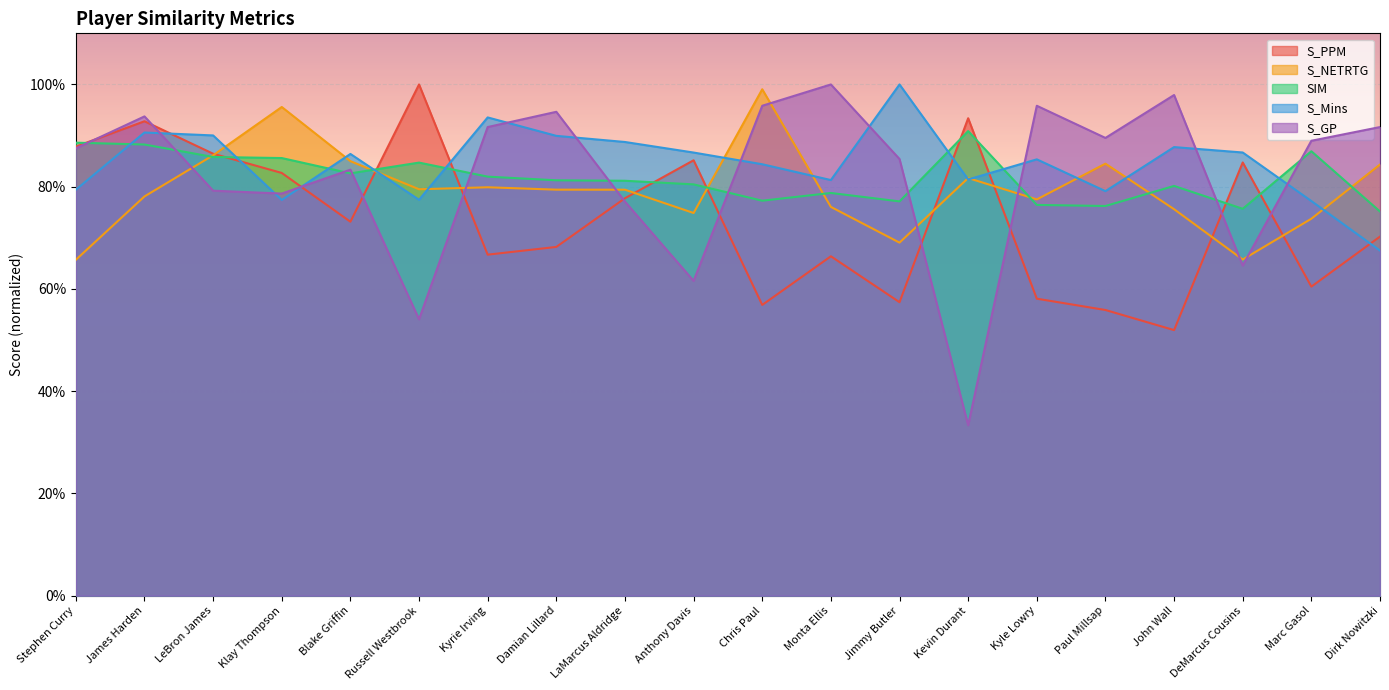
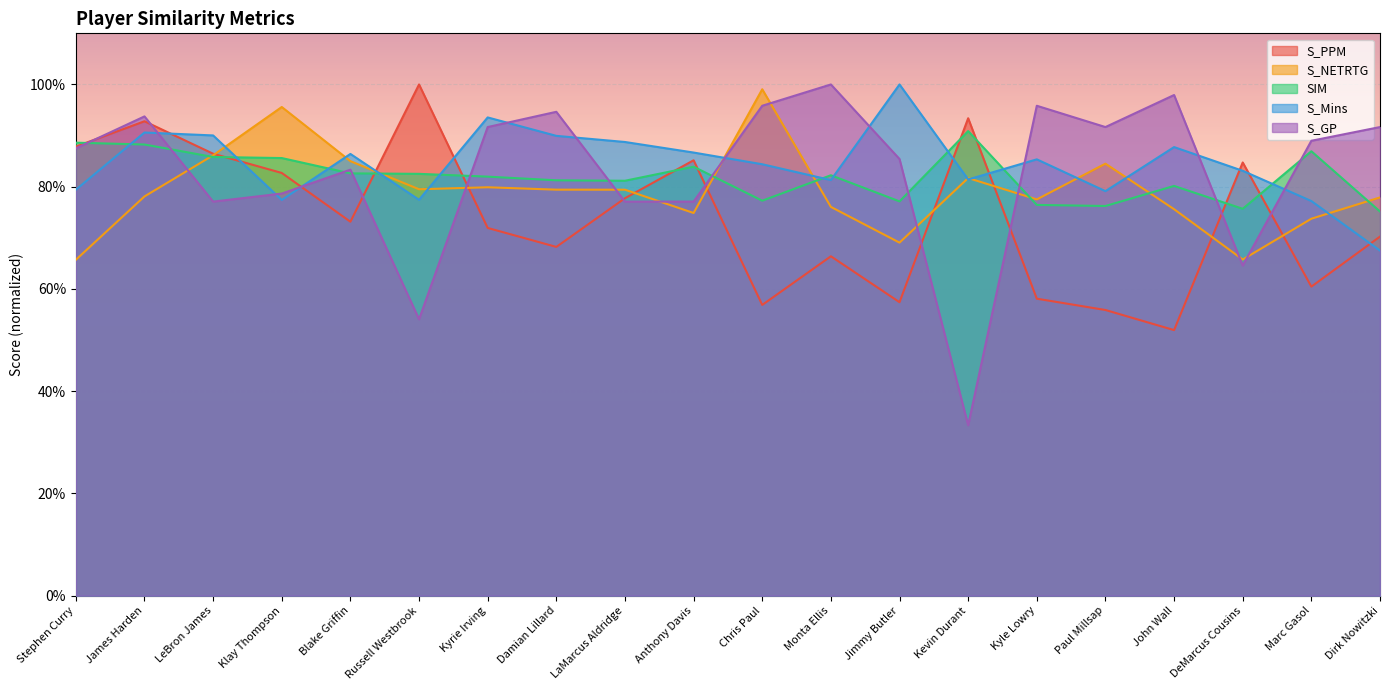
S_GP, LeBron James: 79% -> 77%
SIM, Russell Westbrook: 85% -> 83%
S_PPM, Kyrie Irving: 67% -> 72%
SIM, Anthony Davis: 80% -> 84%
S_GP, Anthony Davis: 62% -> 77%
SIM, Monta Ellis: 79% -> 82%
S_GP, Paul Millsap: 90% -> 92%
S_Mins, DeMarcus Cousins: 87% -> 83%
S_NETRTG, Dirk Nowitzki: 84% -> 78%
